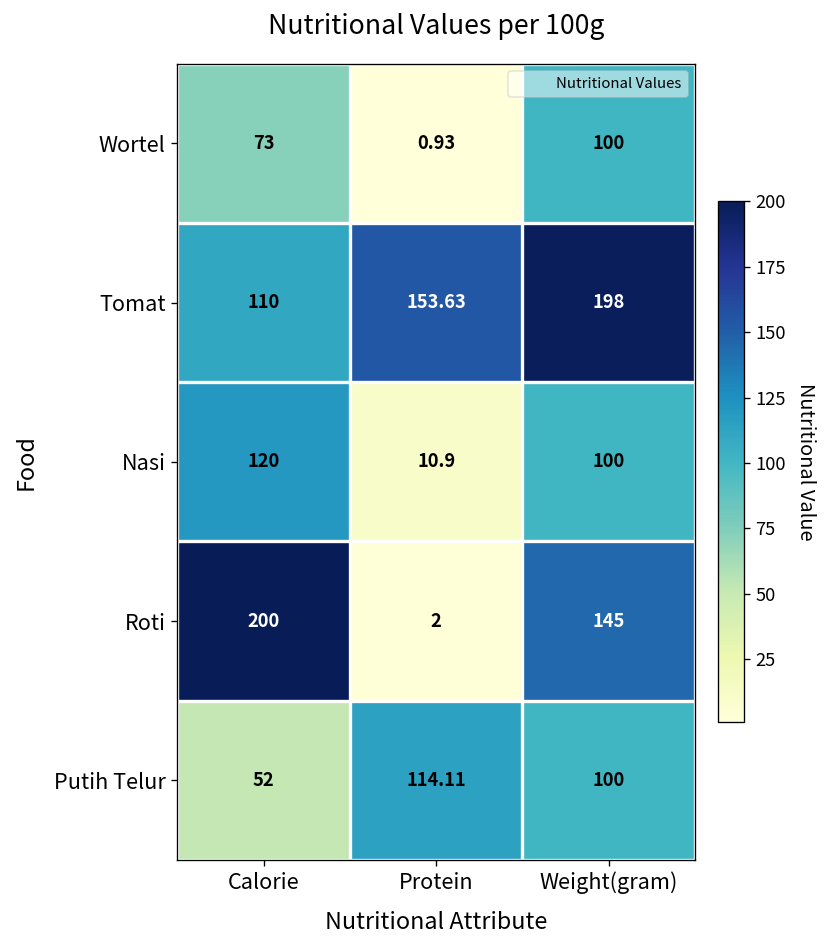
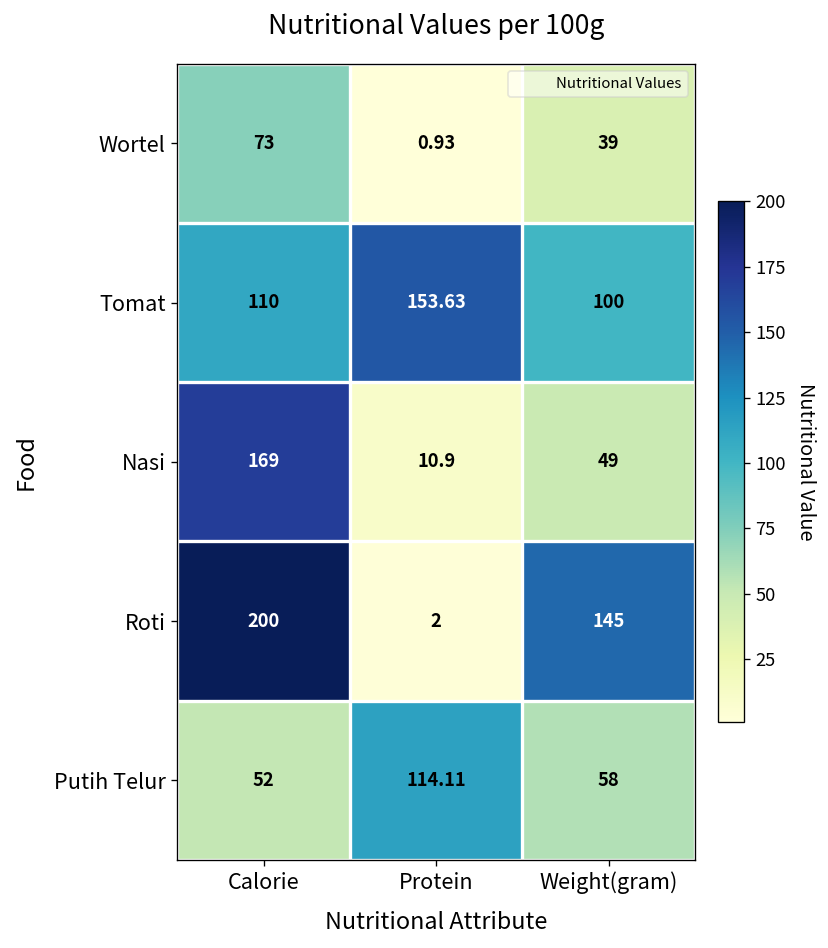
Wortel, Weight(gram): 100 -> 39
Tomat, Weight(gram): 198 -> 100
Nasi, Calorie: 120 -> 169
Nasi, Weight(gram): 100 -> 49
Putih Telur, Weight(gram): 100 -> 58
